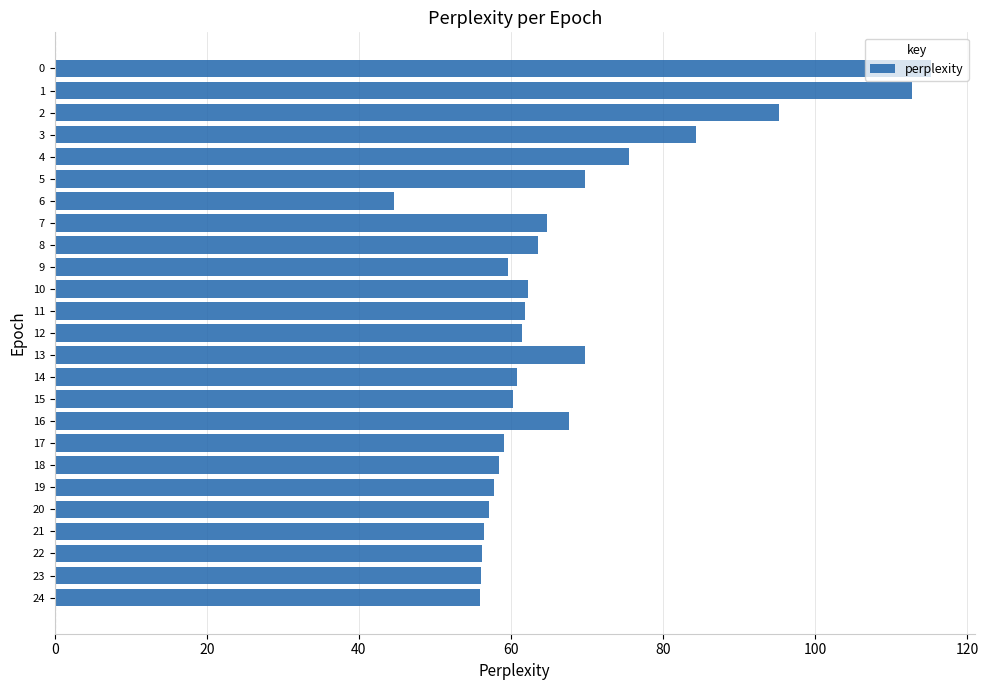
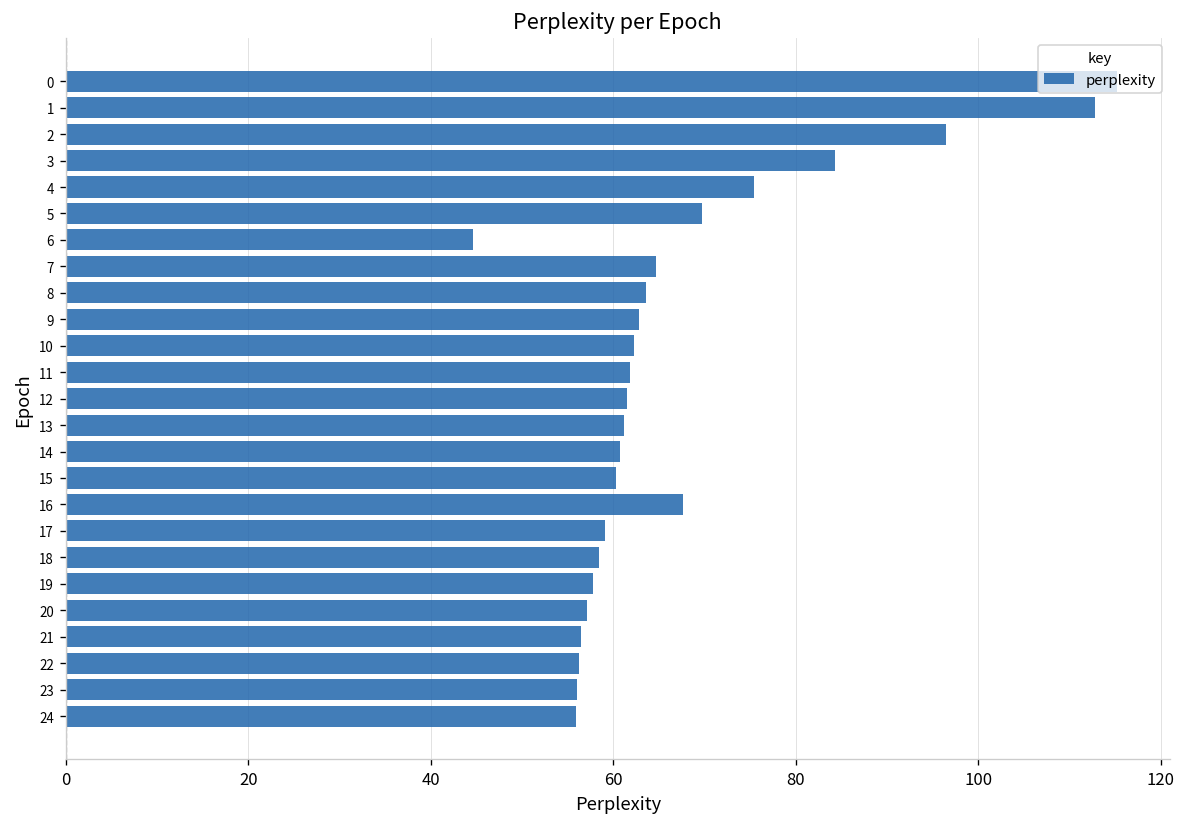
2: 95 -> 96
9: 60 -> 63
13: 70 -> 61
